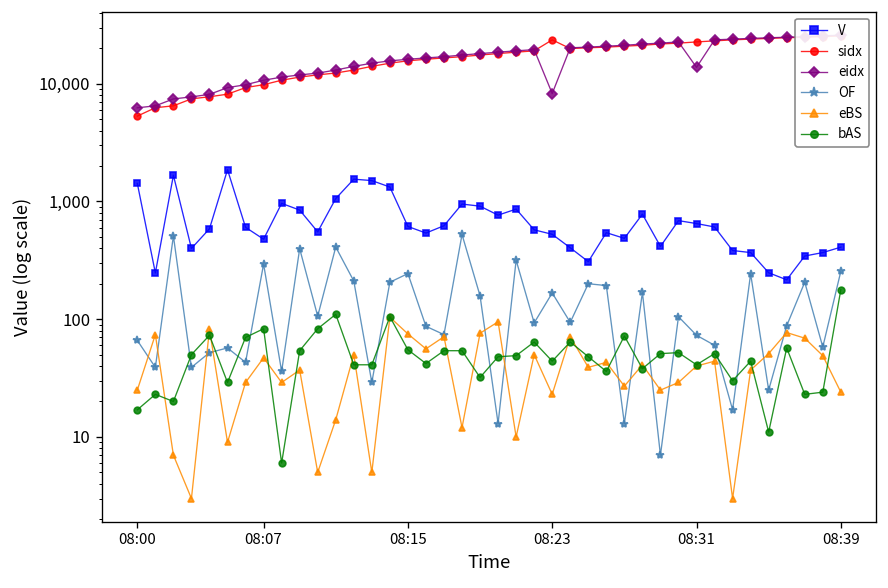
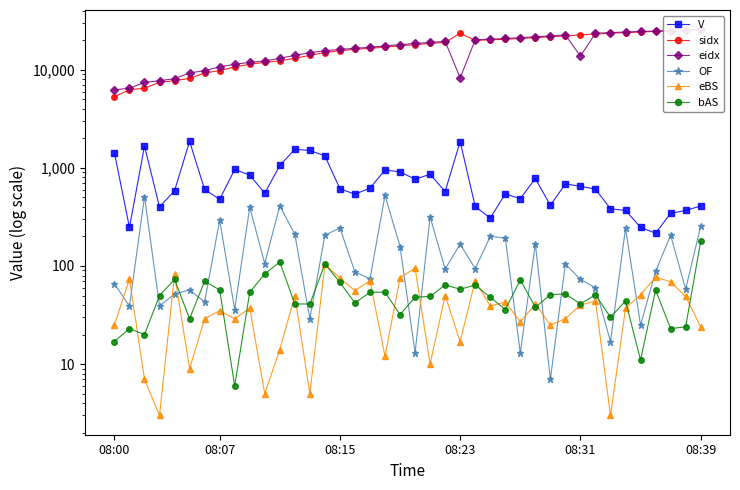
eBS, 08:07: 50 -> 35
bAS, 08:07: 80 -> 60
bAS, 08:15: 60 -> 70
V, 08:23: 500 -> 1,900
eBS, 08:23: 23 -> 17
bAS, 08:23: 40 -> 60
